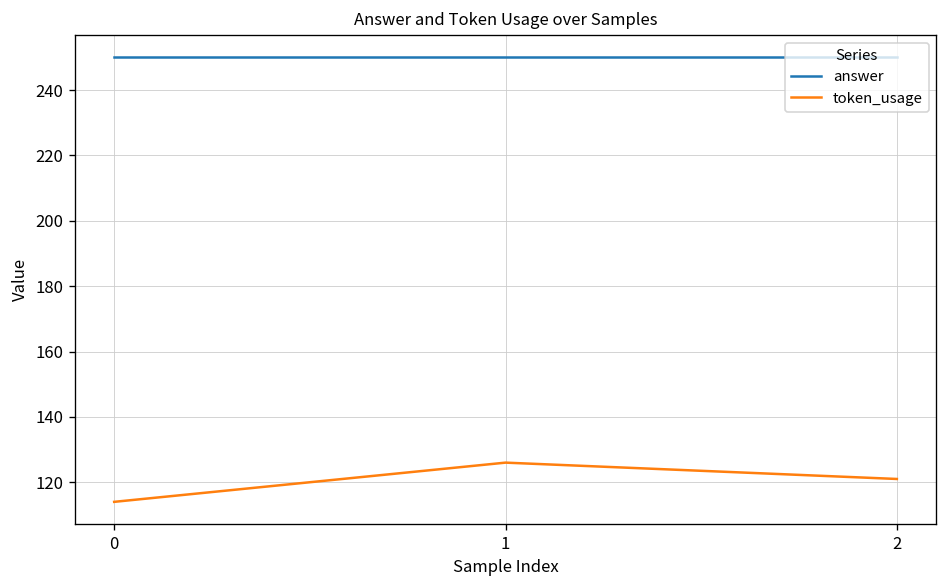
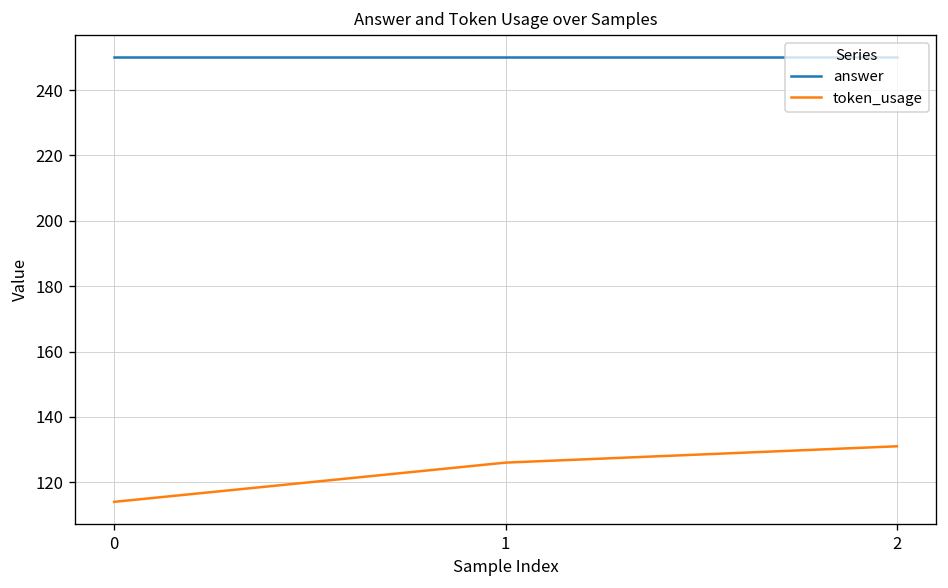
token_usage, 2: 121 -> 131
